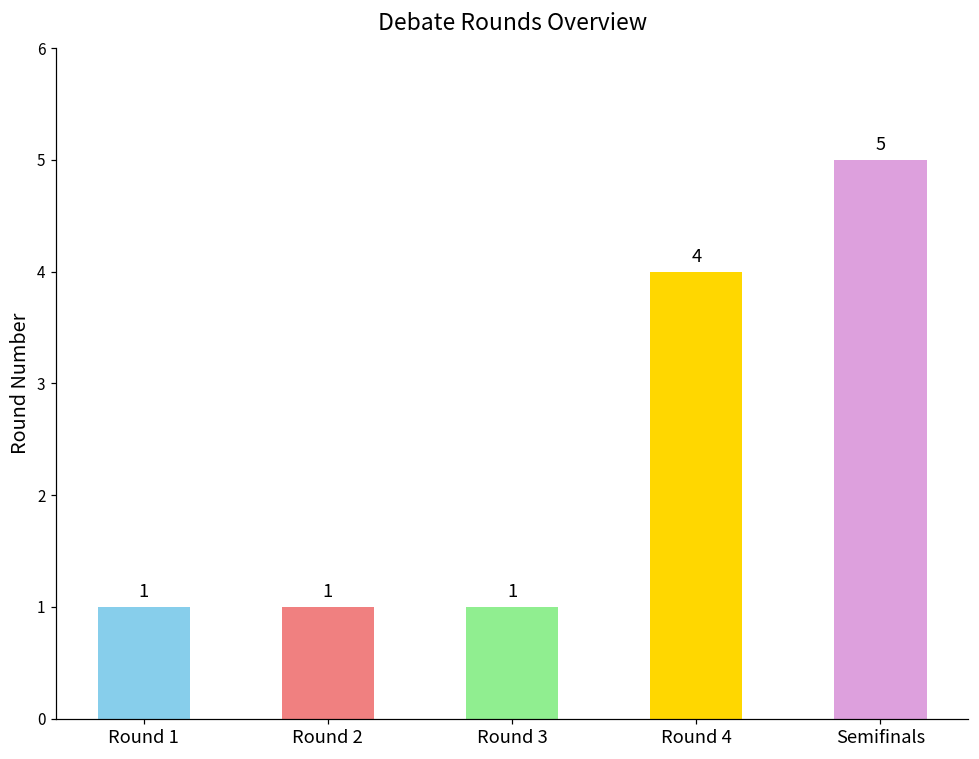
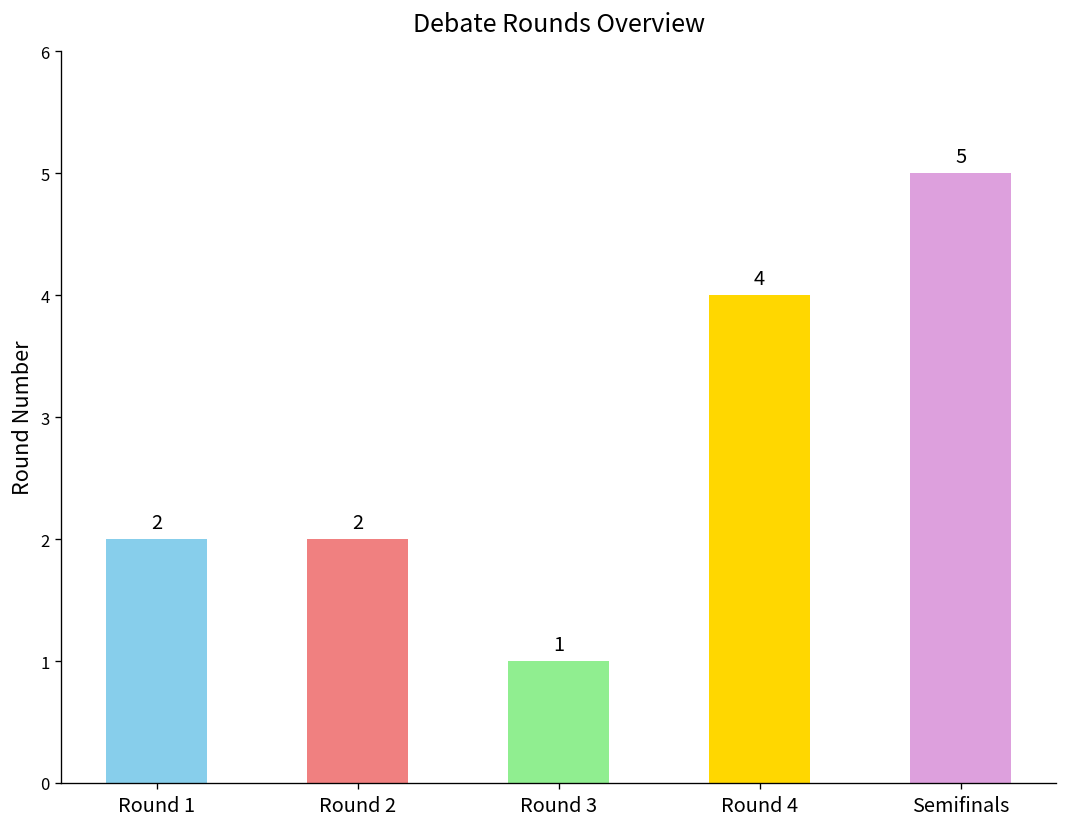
Round 1: 1 -> 2
Round 2: 1 -> 2
